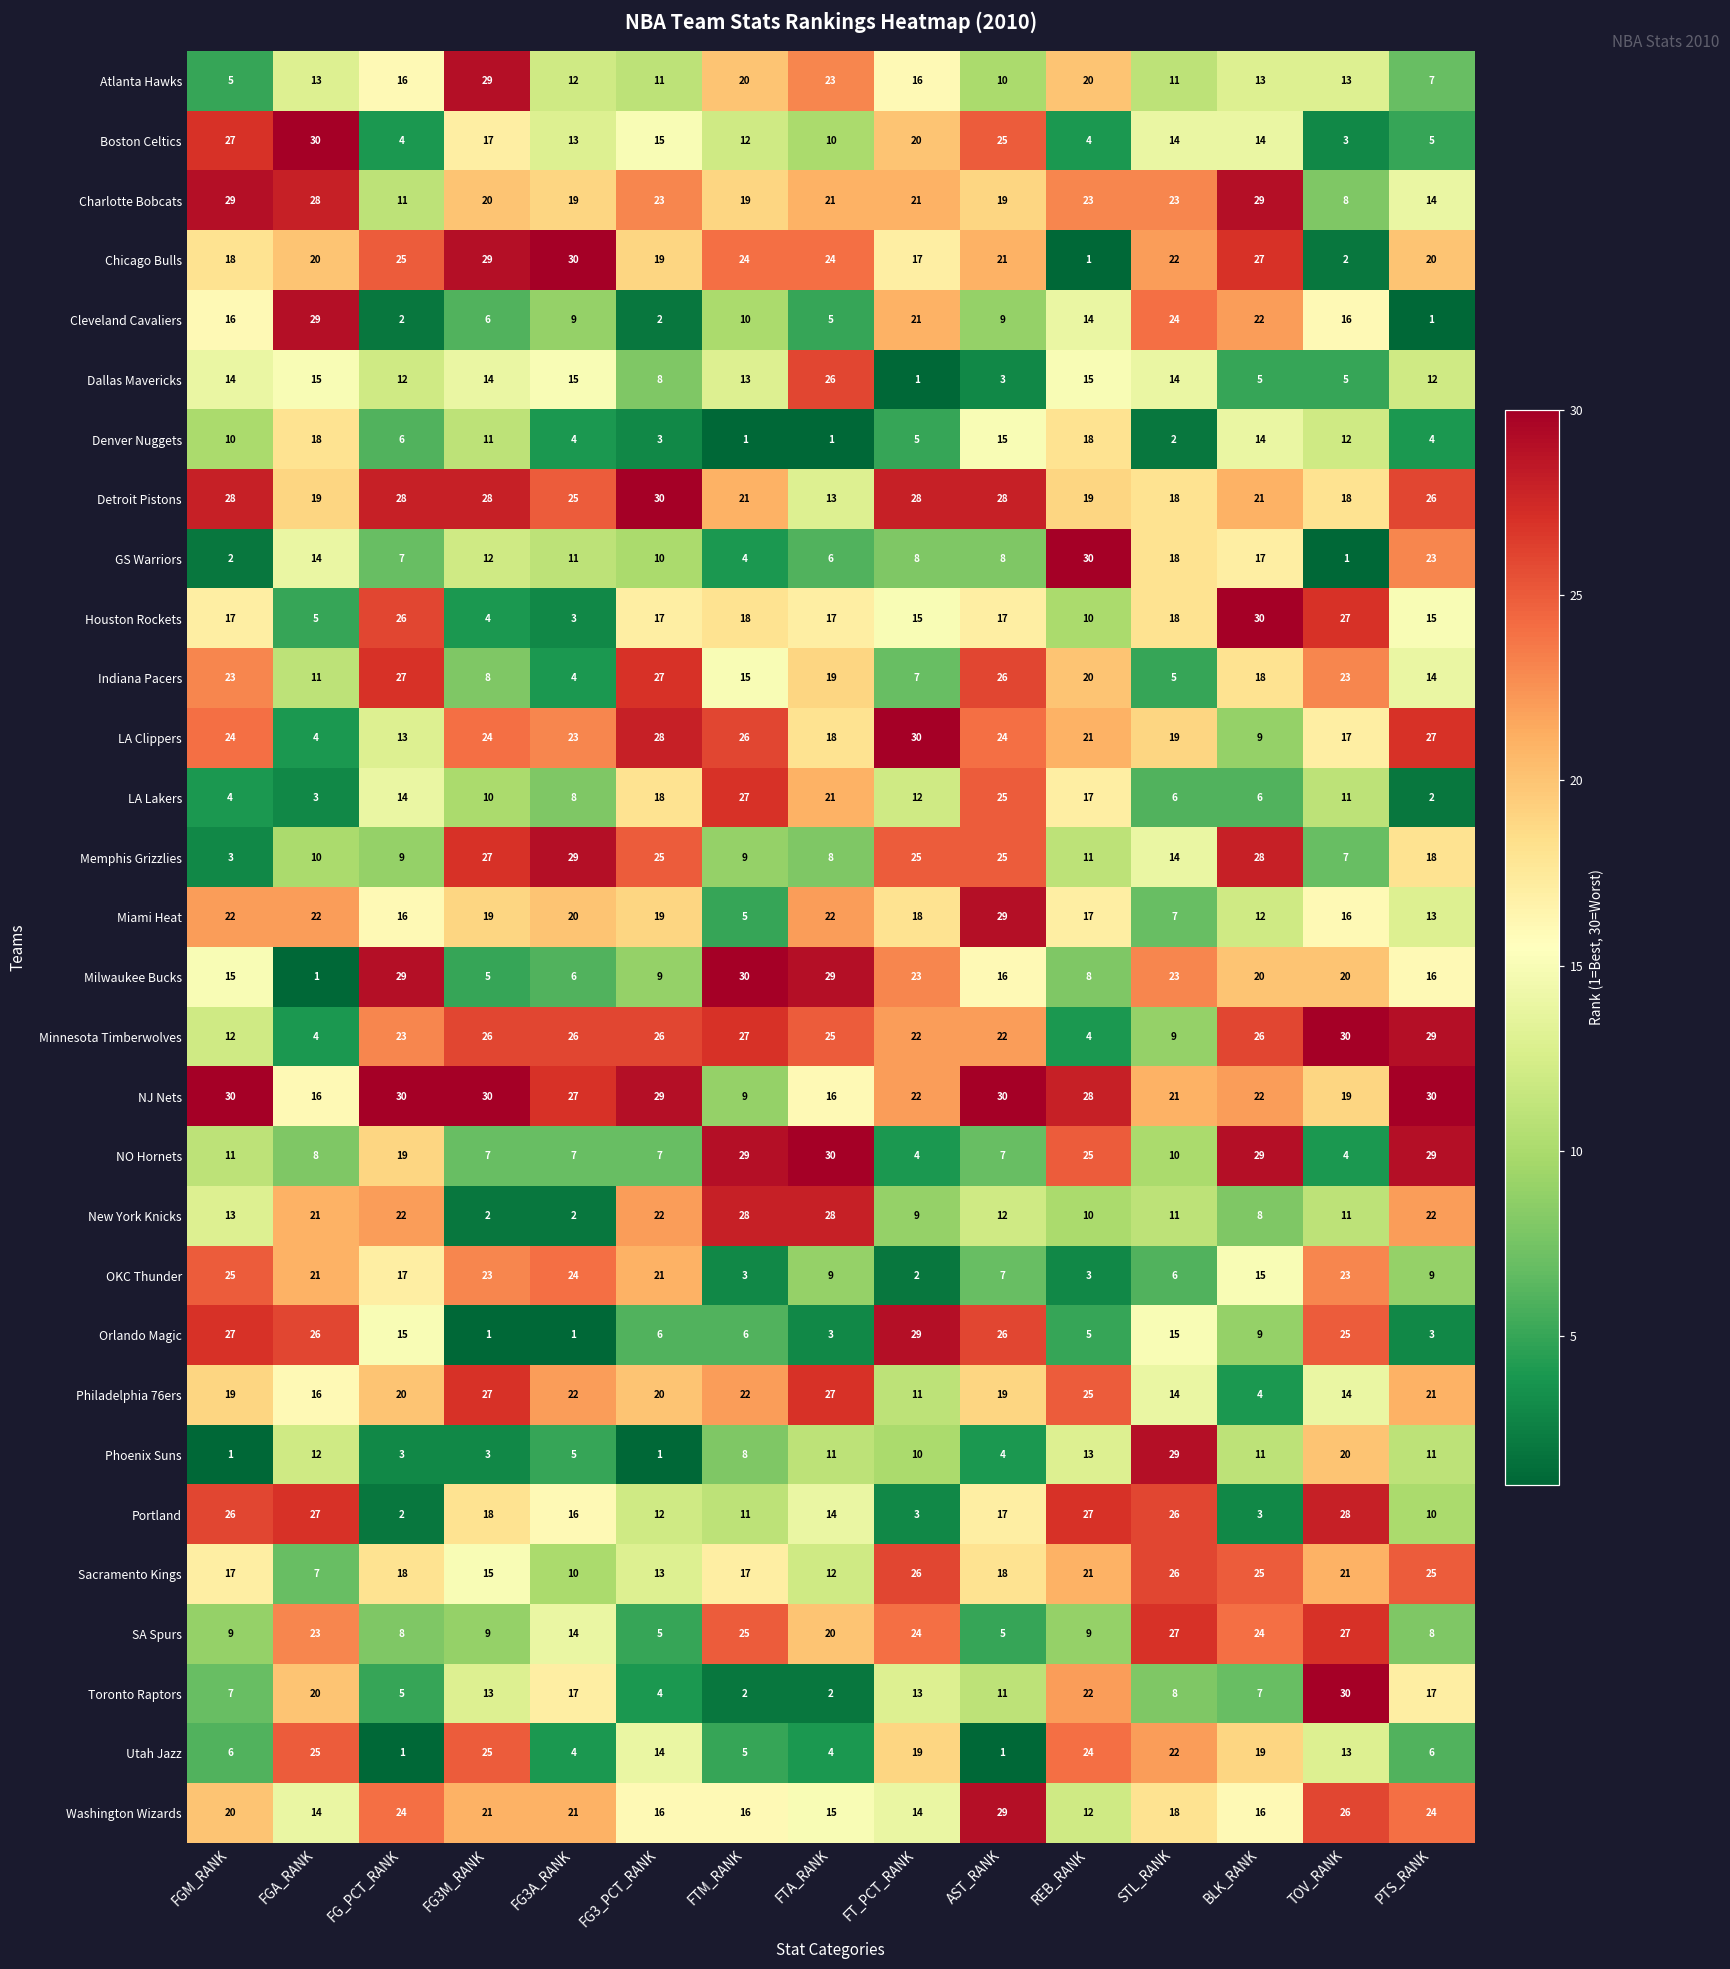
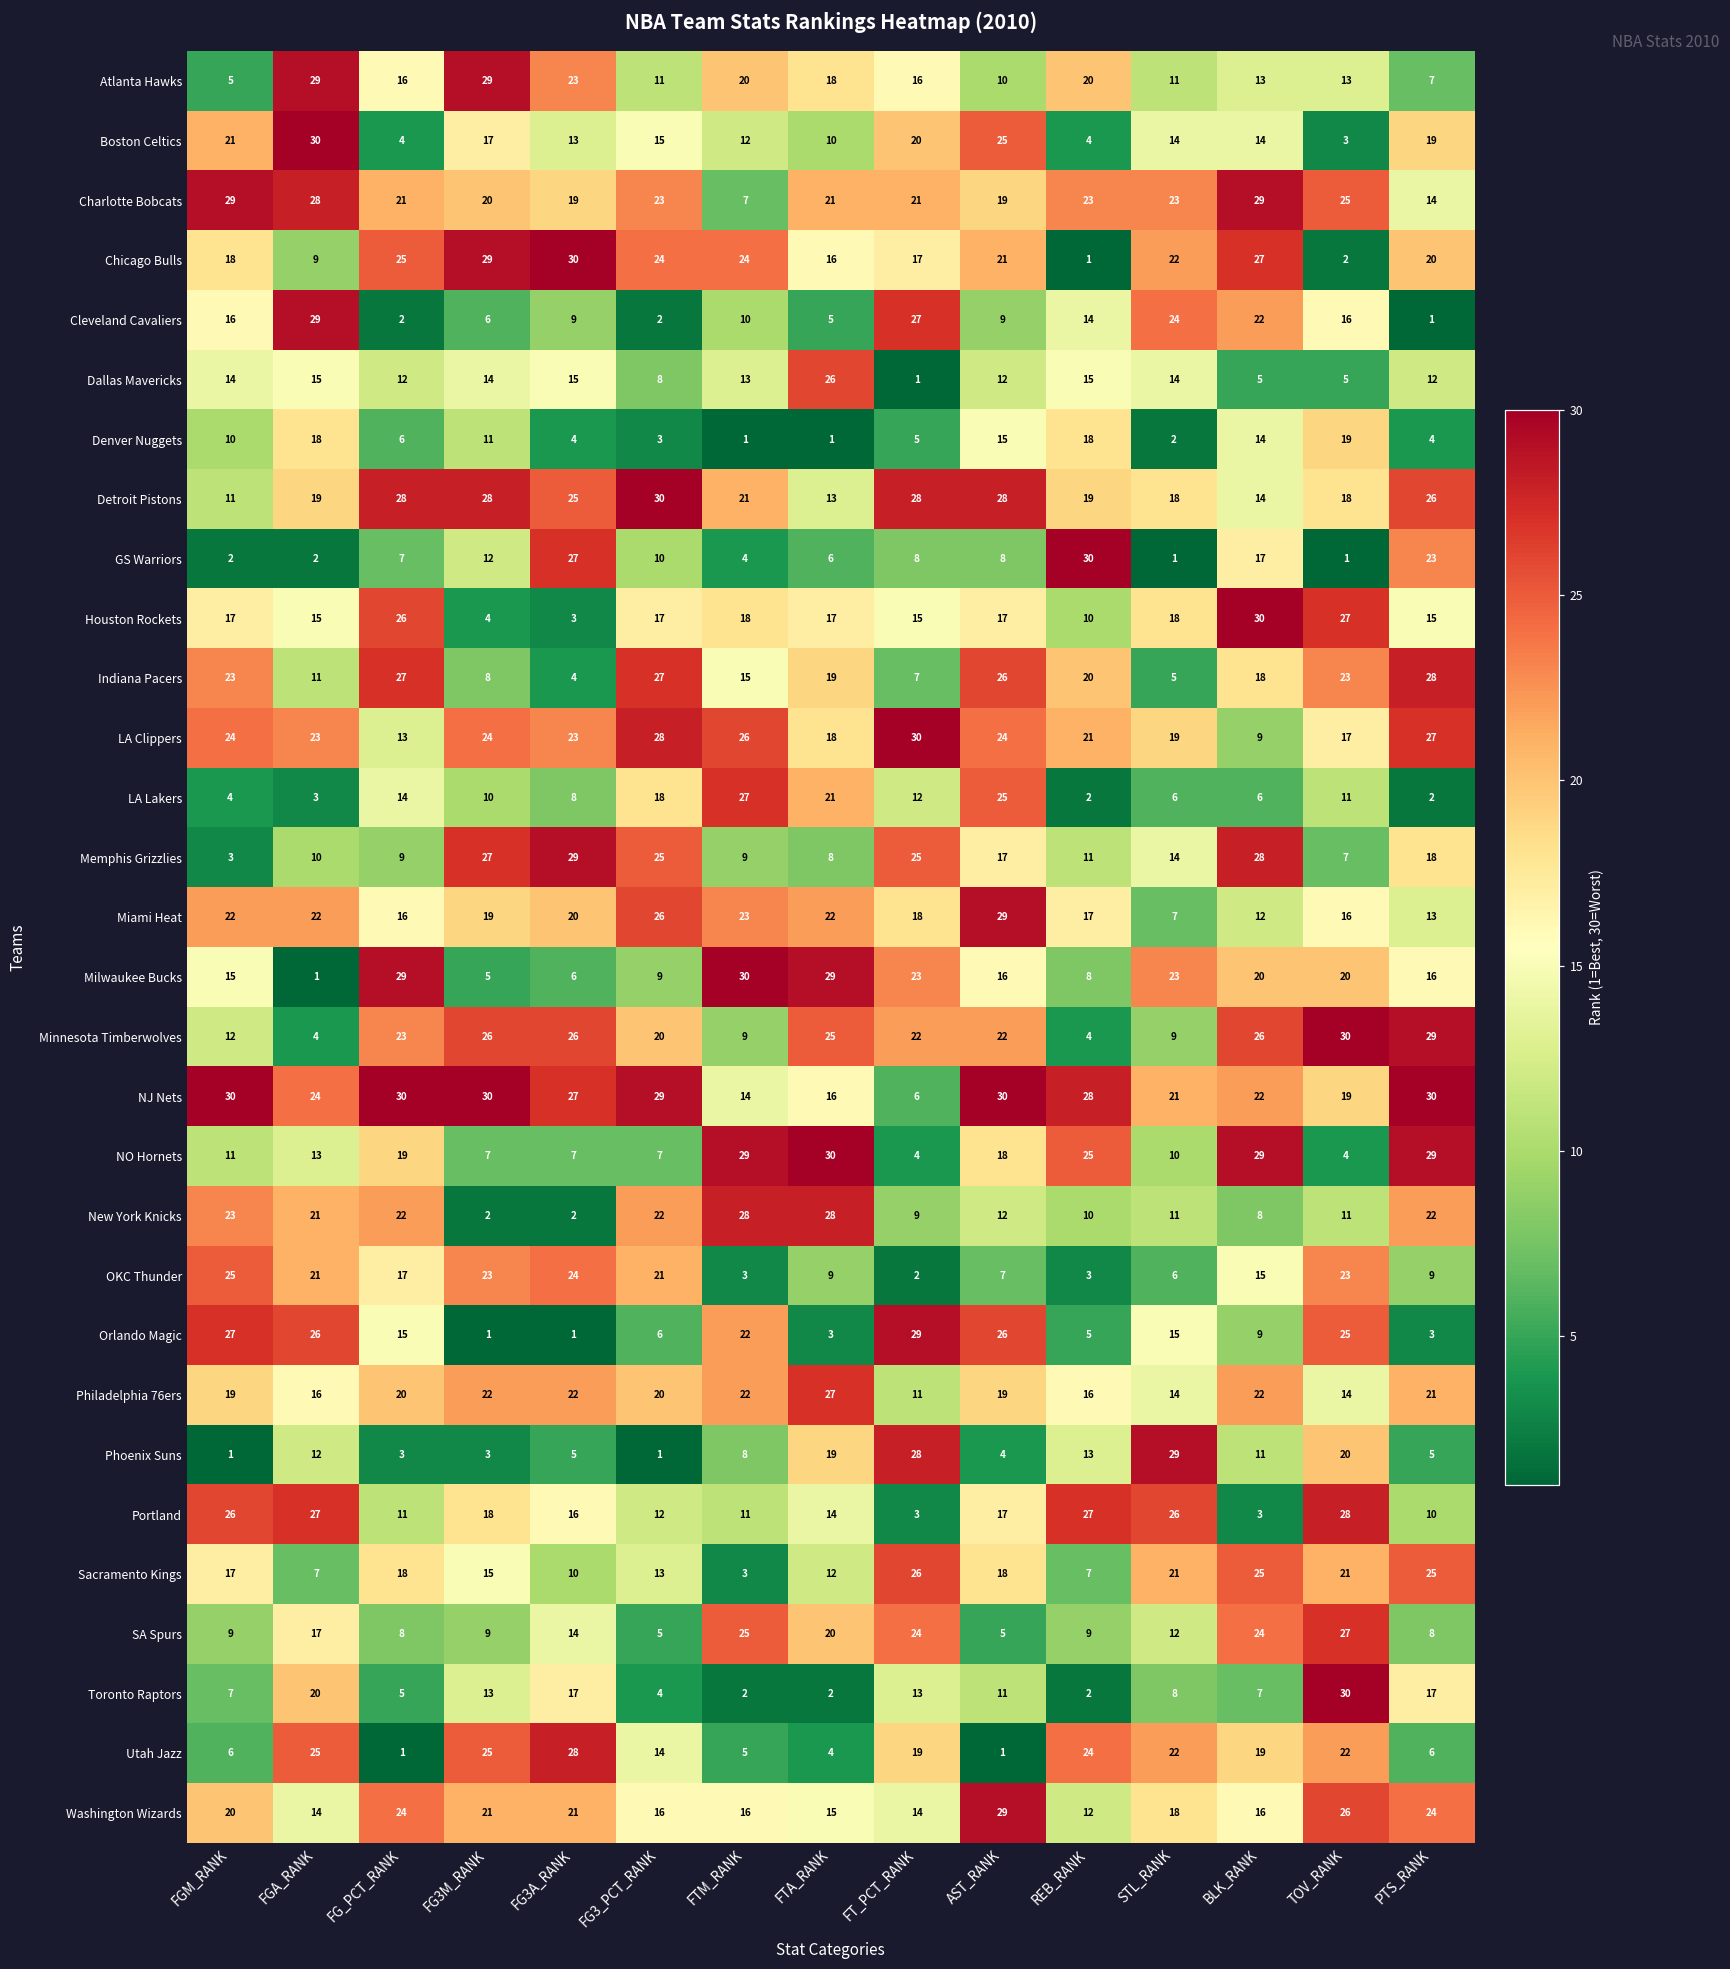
Atlanta Hawks, FGA_RANK: 13 -> 29
Atlanta Hawks, FG3A_RANK: 12 -> 23
Atlanta Hawks, FTA_RANK: 23 -> 18
Boston Celtics, FGM_RANK: 27 -> 21
Boston Celtics, PTS_RANK: 5 -> 19
Charlotte Bobcats, FG_PCT_RANK: 11 -> 21
Charlotte Bobcats, FTM_RANK: 19 -> 7
Charlotte Bobcats, TOV_RANK: 8 -> 25
Chicago Bulls, FGA_RANK: 20 -> 9
Chicago Bulls, FG3_PCT_RANK: 19 -> 24
Chicago Bulls, FTA_RANK: 24 -> 16
Cleveland Cavaliers, FT_PCT_RANK: 21 -> 27
Dallas Mavericks, AST_RANK: 3 -> 12
Denver Nuggets, TOV_RANK: 12 -> 19
Detroit Pistons, FGM_RANK: 28 -> 11
Detroit Pistons, BLK_RANK: 21 -> 14
GS Warriors, FGA_RANK: 14 -> 2
GS Warriors, FG3A_RANK: 11 -> 27
GS Warriors, STL_RANK: 18 -> 1
Houston Rockets, FGA_RANK: 5 -> 15
Indiana Pacers, PTS_RANK: 14 -> 28
LA Clippers, FGA_RANK: 4 -> 23
LA Lakers, REB_RANK: 17 -> 2
Memphis Grizzlies, AST_RANK: 25 -> 17
Miami Heat, FG3_PCT_RANK: 19 -> 26
Miami Heat, FTM_RANK: 5 -> 23
Minnesota Timberwolves, FG3_PCT_RANK: 26 -> 20
Minnesota Timberwolves, FTM_RANK: 27 -> 9
NJ Nets, FGA_RANK: 16 -> 24
NJ Nets, FTM_RANK: 9 -> 14
NJ Nets, FT_PCT_RANK: 22 -> 6
NO Hornets, FGA_RANK: 8 -> 13
NO Hornets, AST_RANK: 7 -> 18
New York Knicks, FGM_RANK: 13 -> 23
Orlando Magic, FTM_RANK: 6 -> 22
Philadelphia 76ers, FG3M_RANK: 27 -> 22
Philadelphia 76ers, REB_RANK: 25 -> 16
Philadelphia 76ers, BLK_RANK: 4 -> 22
Phoenix Suns, FTA_RANK: 11 -> 19
Phoenix Suns, FT_PCT_RANK: 10 -> 28
Phoenix Suns, PTS_RANK: 11 -> 5
Portland, FG_PCT_RANK: 2 -> 11
Sacramento Kings, FTM_RANK: 17 -> 3
Sacramento Kings, REB_RANK: 21 -> 7
Sacramento Kings, STL_RANK: 26 -> 21
SA Spurs, FGA_RANK: 23 -> 17
SA Spurs, STL_RANK: 27 -> 12
Toronto Raptors, REB_RANK: 22 -> 2
Utah Jazz, FG3A_RANK: 4 -> 28
Utah Jazz, TOV_RANK: 13 -> 22
